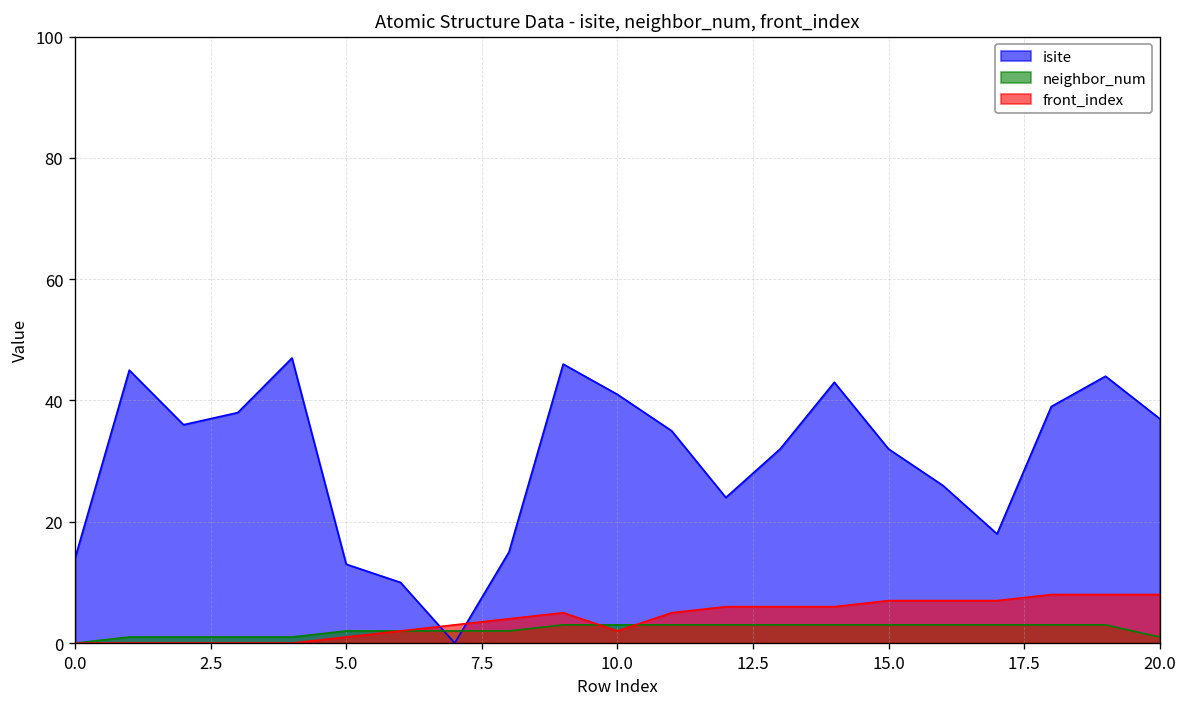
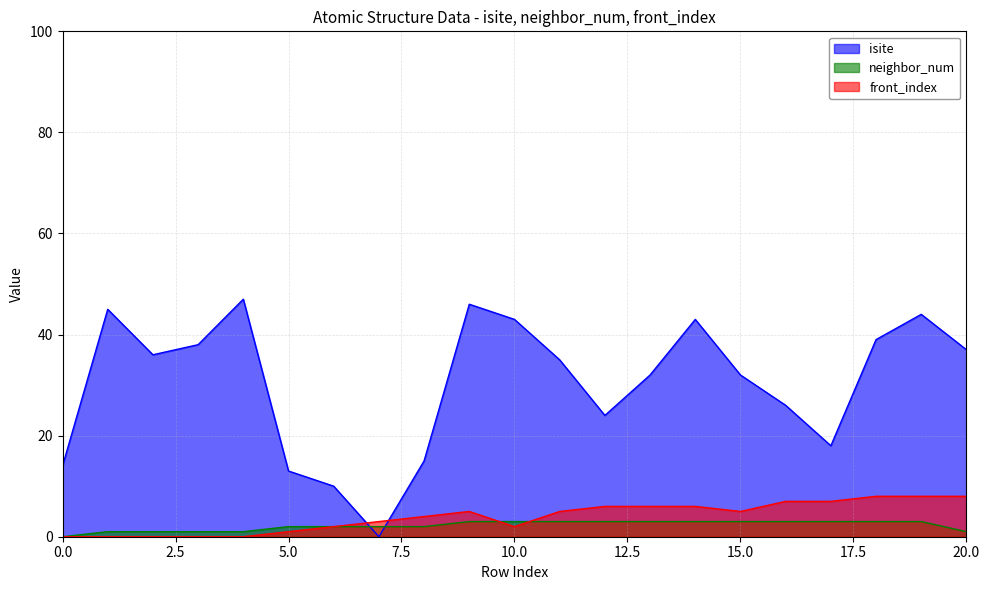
isite, 10.0: 41 -> 43
front_index, 15.0: 7 -> 5
